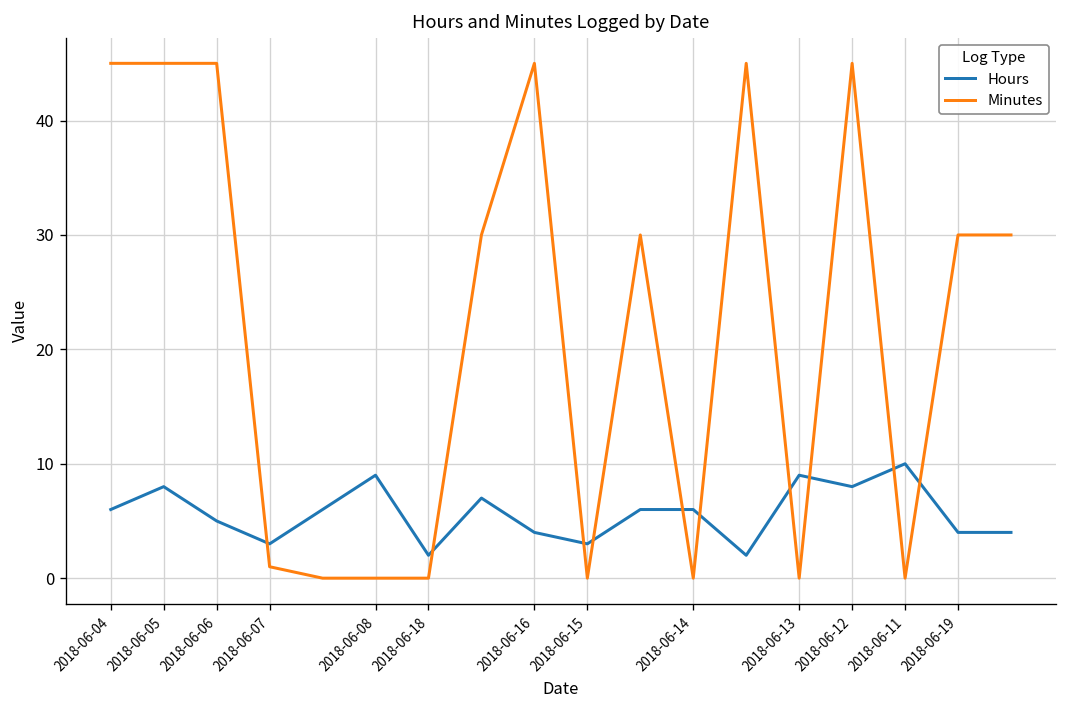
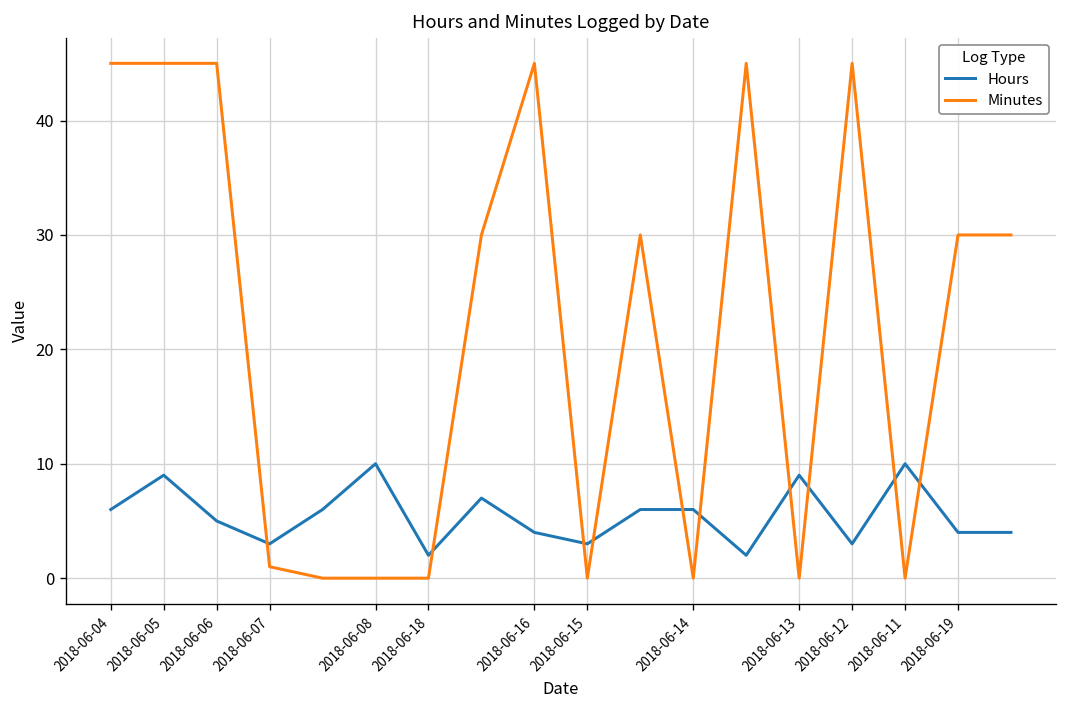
Hours, 2018-06-05: 8 -> 9
Hours, 2018-06-08: 9 -> 10
Hours, 2018-06-12: 8 -> 3
